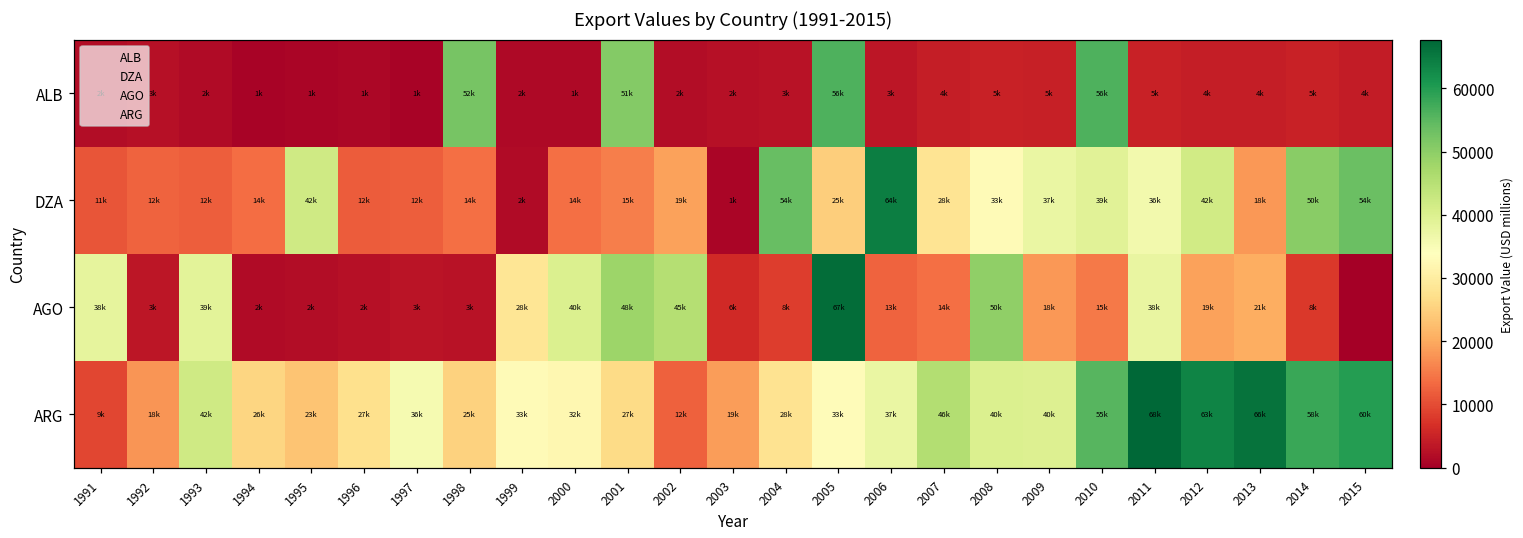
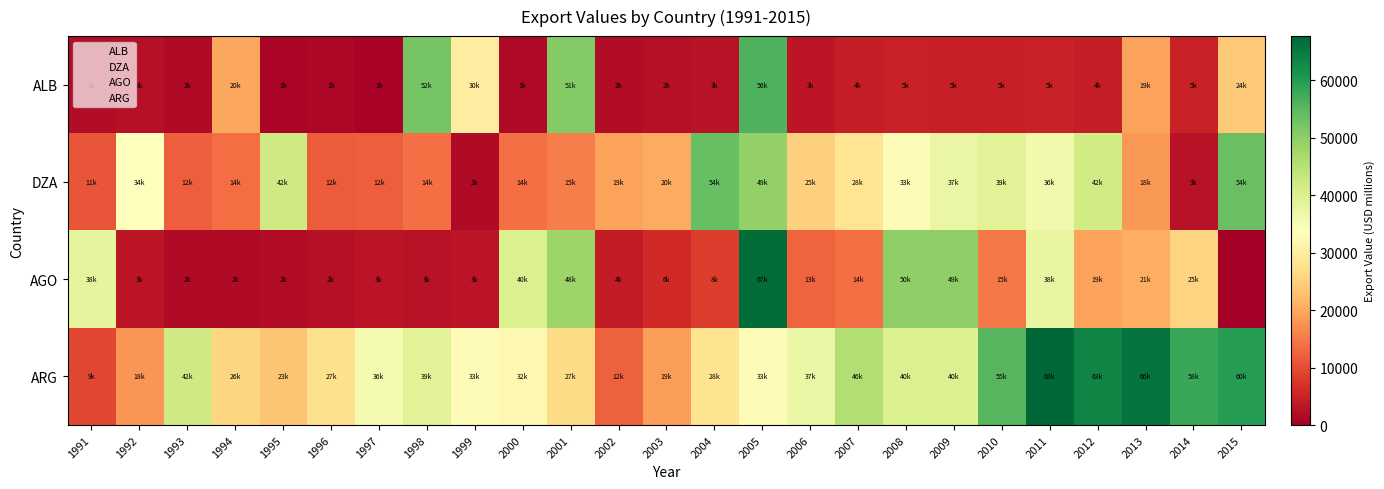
ALB, 1994: 1k -> 20k
ALB, 1999: 2k -> 30k
ALB, 2010: 56k -> 5k
ALB, 2013: 4k -> 19k
ALB, 2015: 4k -> 24k
DZA, 1992: 12k -> 34k
DZA, 2003: 1k -> 20k
DZA, 2005: 25k -> 49k
DZA, 2006: 64k -> 25k
DZA, 2014: 50k -> 3k
AGO, 1993: 39k -> 2k
AGO, 1999: 28k -> 3k
AGO, 2002: 45k -> 4k
AGO, 2009: 18k -> 49k
AGO, 2014: 8k -> 25k
ARG, 1998: 25k -> 39k
